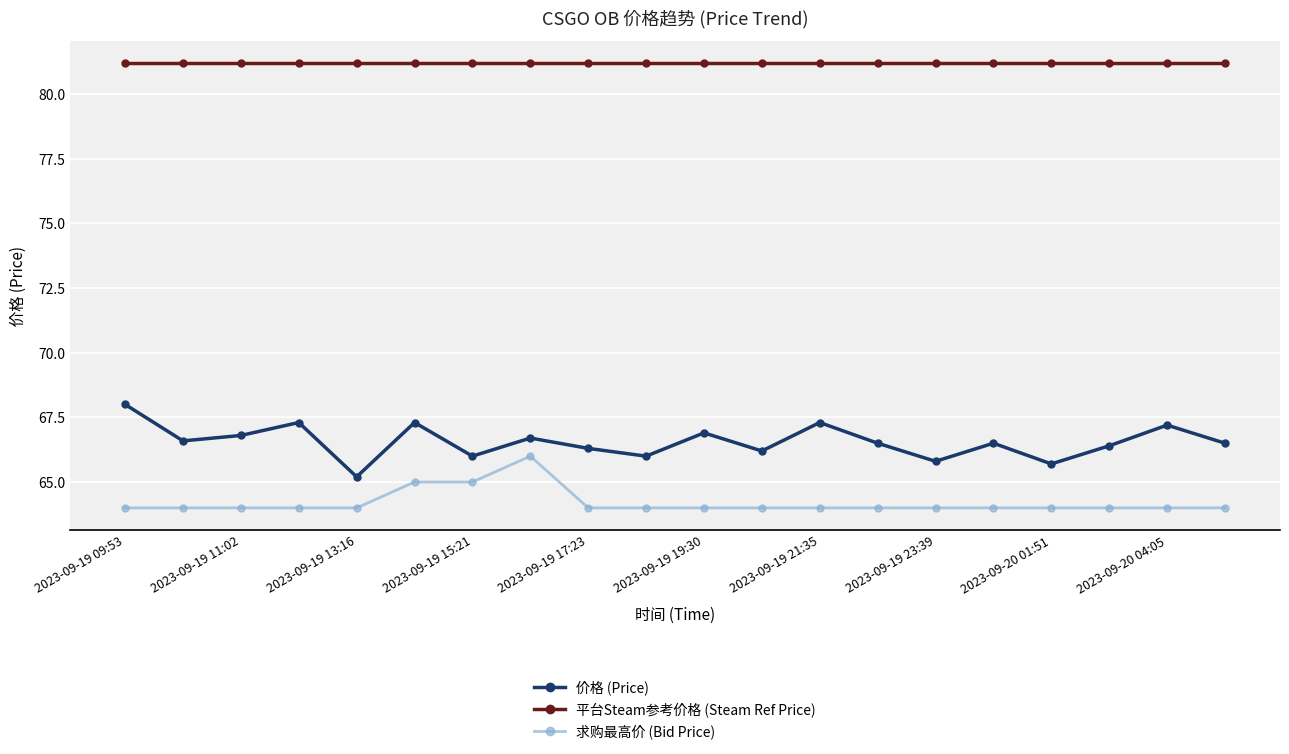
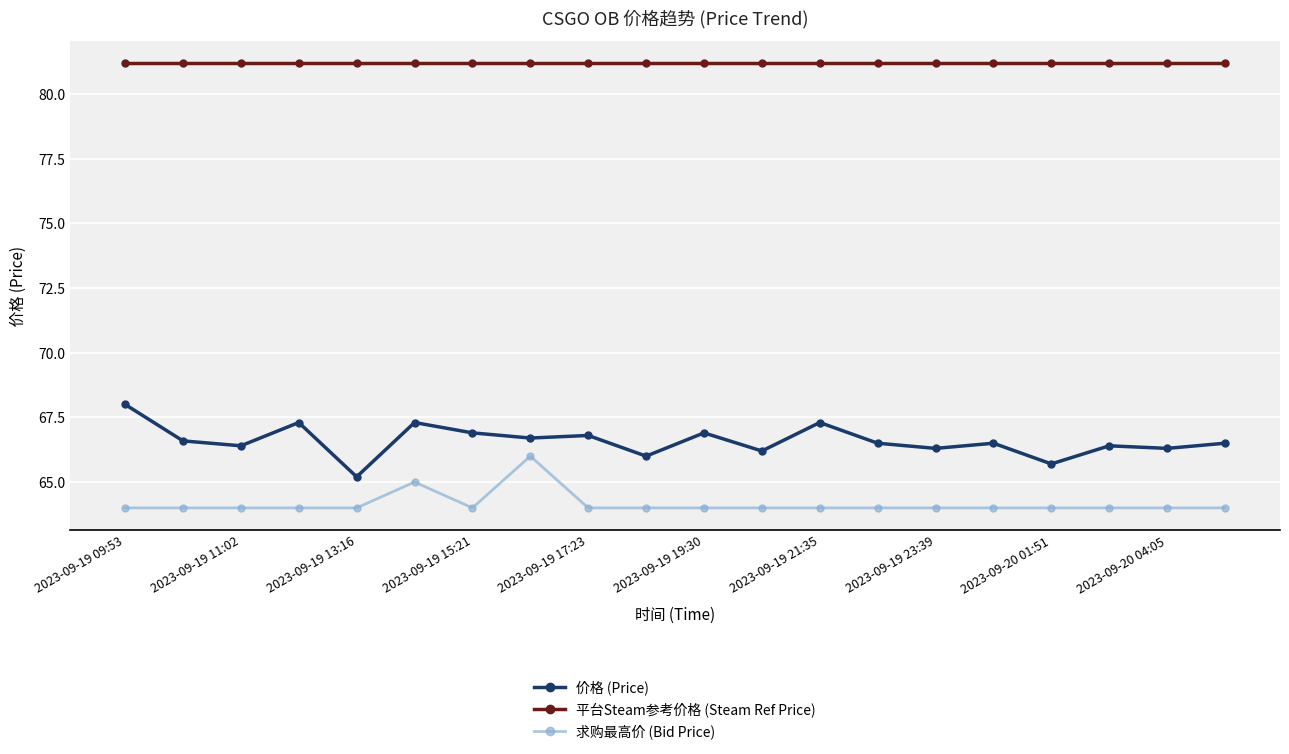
价格 (Price), 2023-09-19 11:02: 66.8 -> 66.4
价格 (Price), 2023-09-19 15:21: 66.0 -> 66.9
求购最高价 (Bid Price), 2023-09-19 15:21: 65 -> 64
价格 (Price), 2023-09-19 17:23: 66.3 -> 66.8
价格 (Price), 2023-09-19 23:39: 65.8 -> 66.3
价格 (Price), 2023-09-20 04:05: 67.2 -> 66.3
